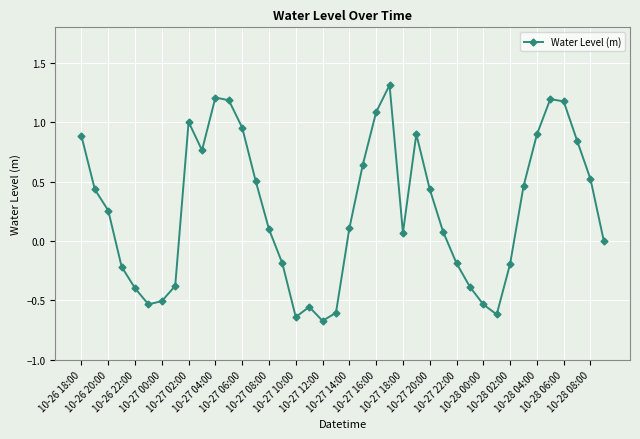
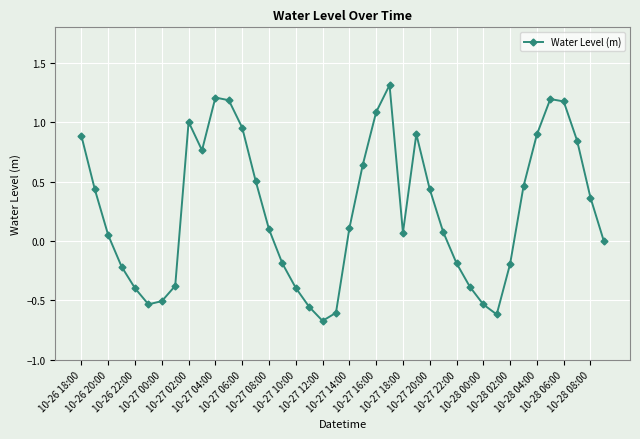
10-26 20:00: 0.26 -> 0.05
10-27 10:00: -0.64 -> -0.39
10-28 08:00: 0.52 -> 0.37
